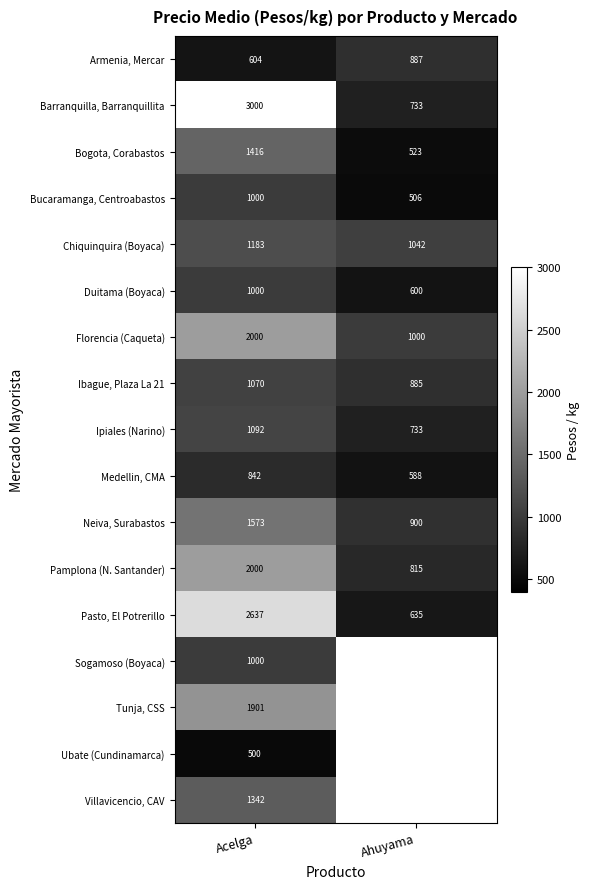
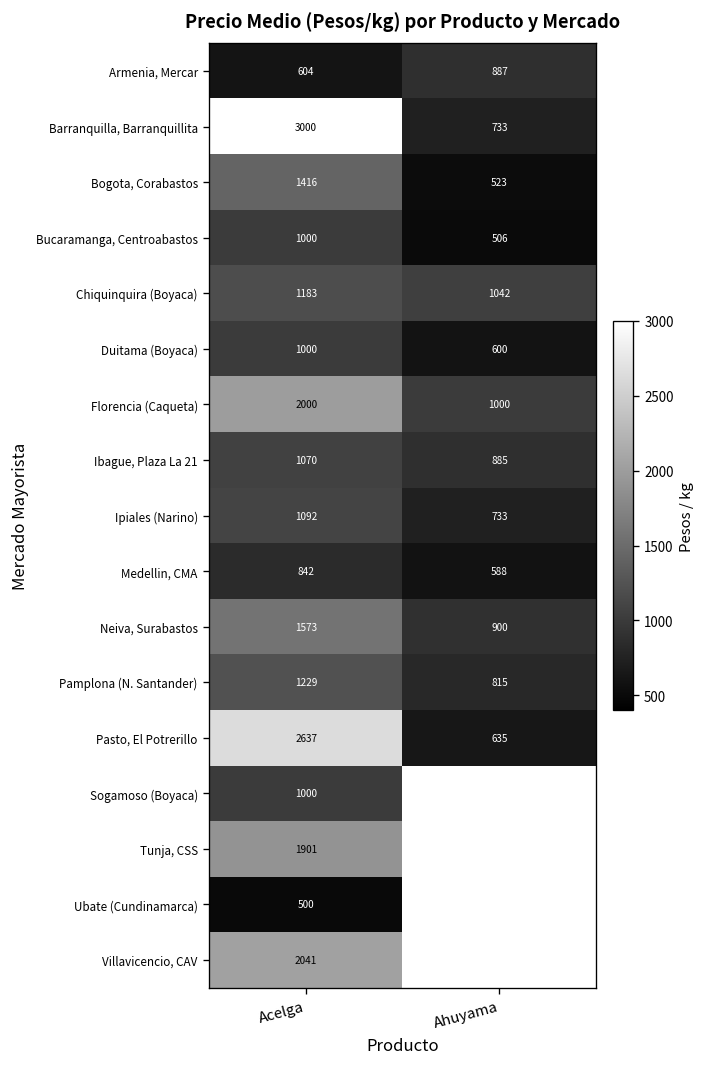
Pamplona (N. Santander), Acelga: 2000 -> 1229
Villavicencio, CAV, Acelga: 1342 -> 2041
